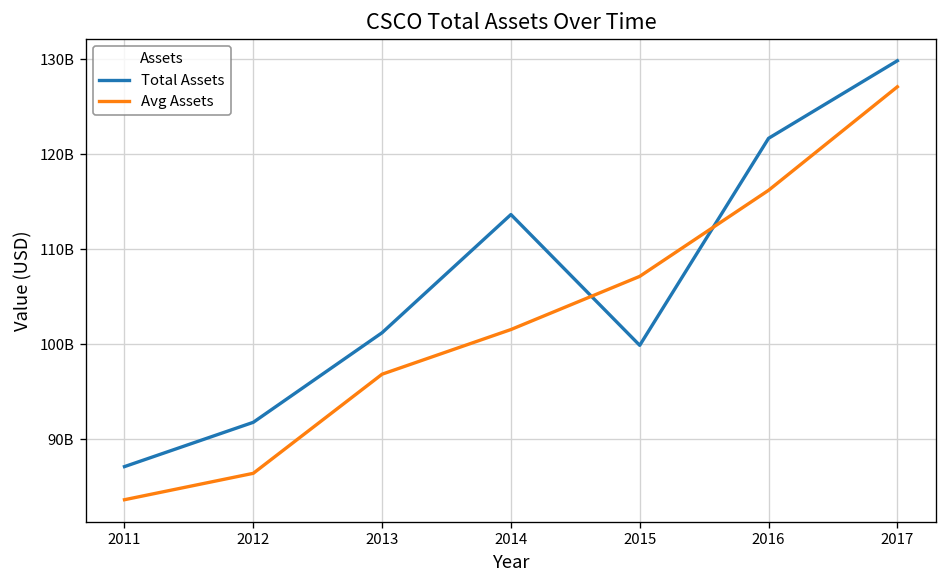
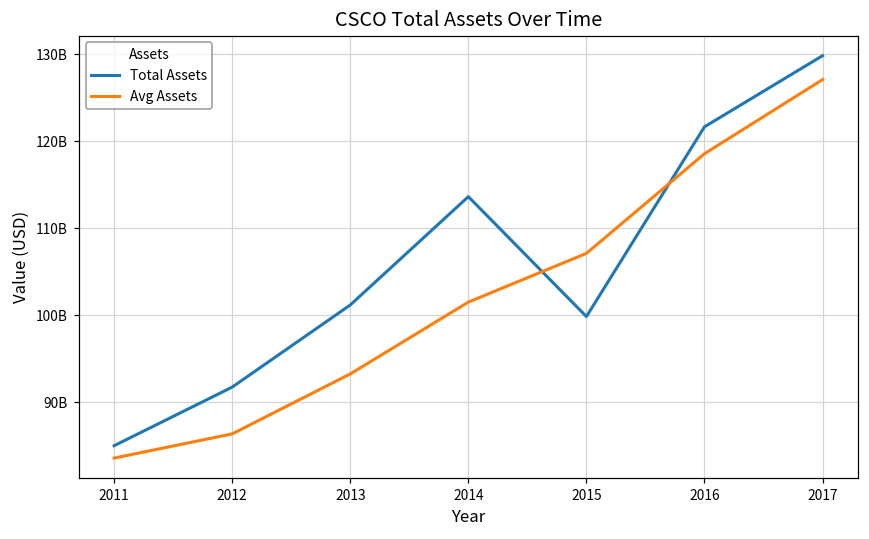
Total Assets, 2011: 87000000000 -> 85000000000
Avg Assets, 2013: 97000000000 -> 93000000000
Avg Assets, 2016: 116000000000 -> 119000000000
